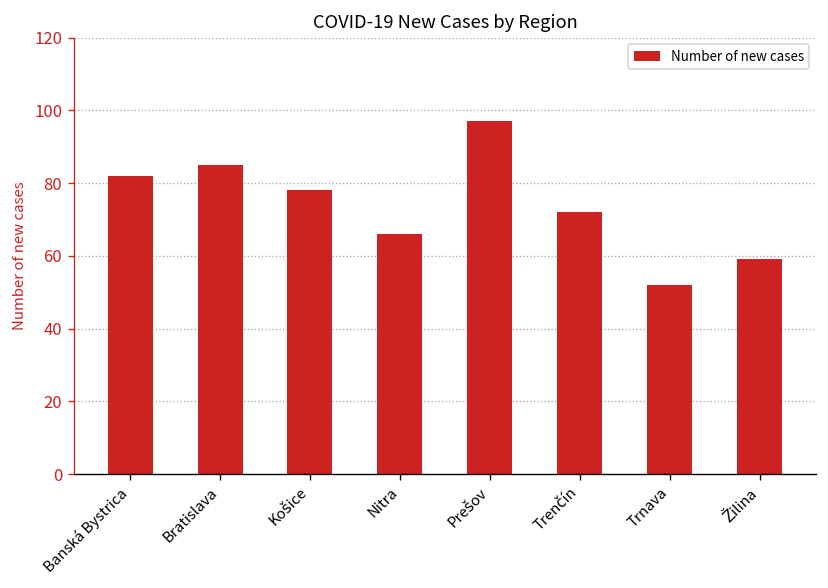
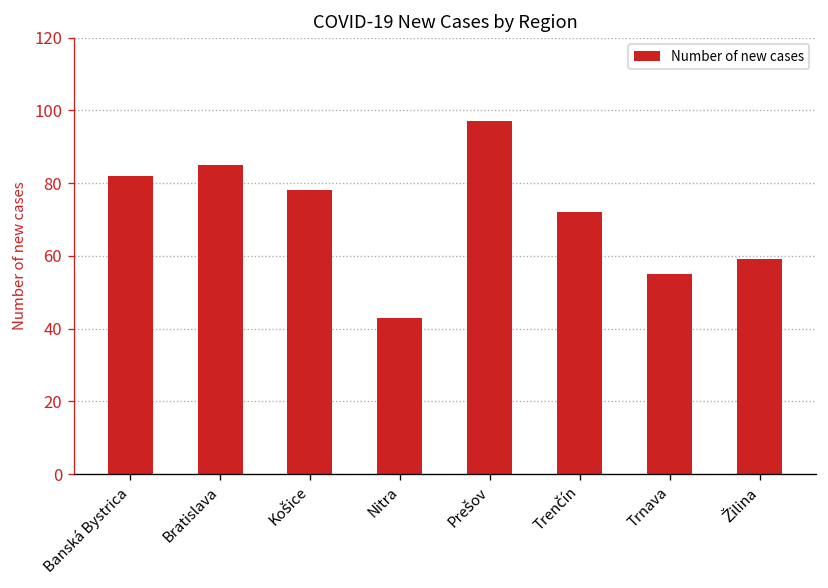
Nitra: 66 -> 43
Trnava: 52 -> 55
